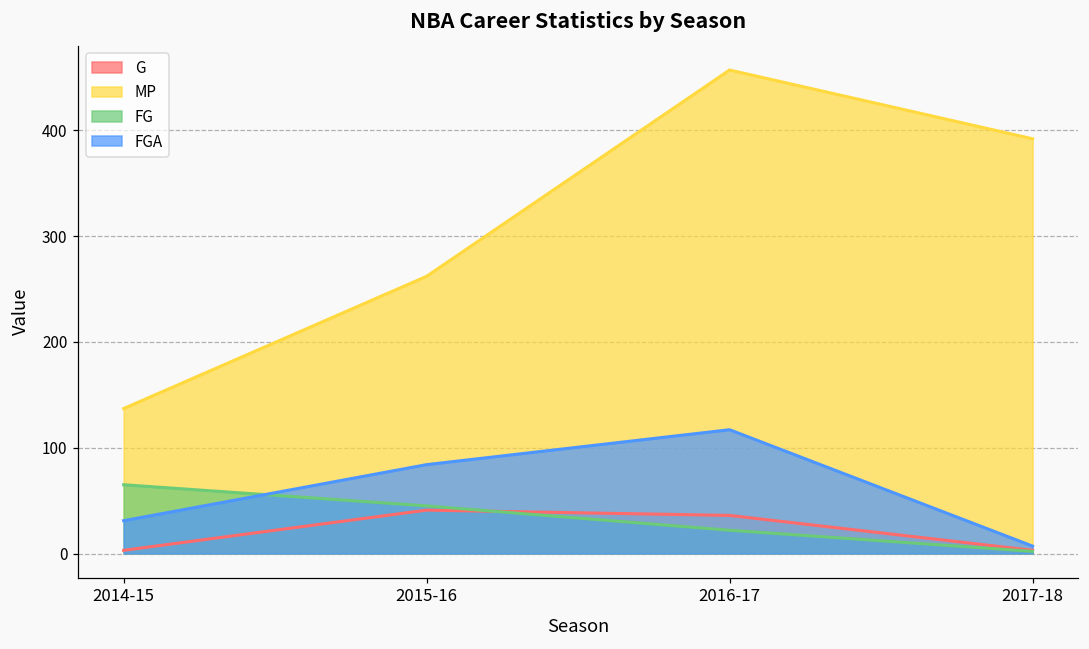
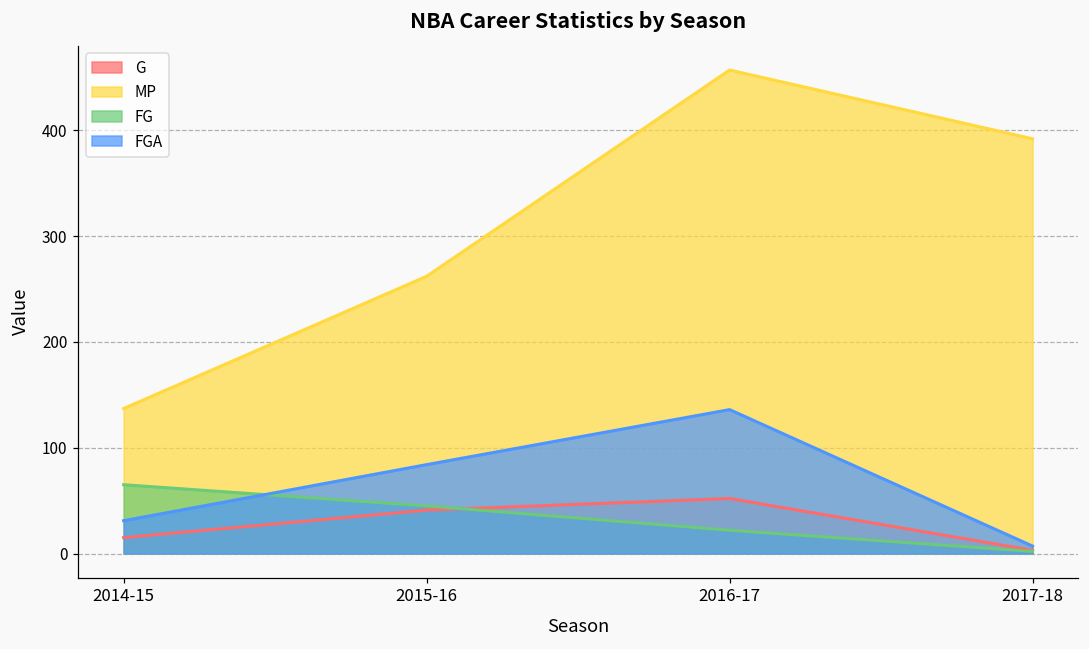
G, 2014-15: 0 -> 20
G, 2016-17: 40 -> 50
FGA, 2016-17: 120 -> 140
